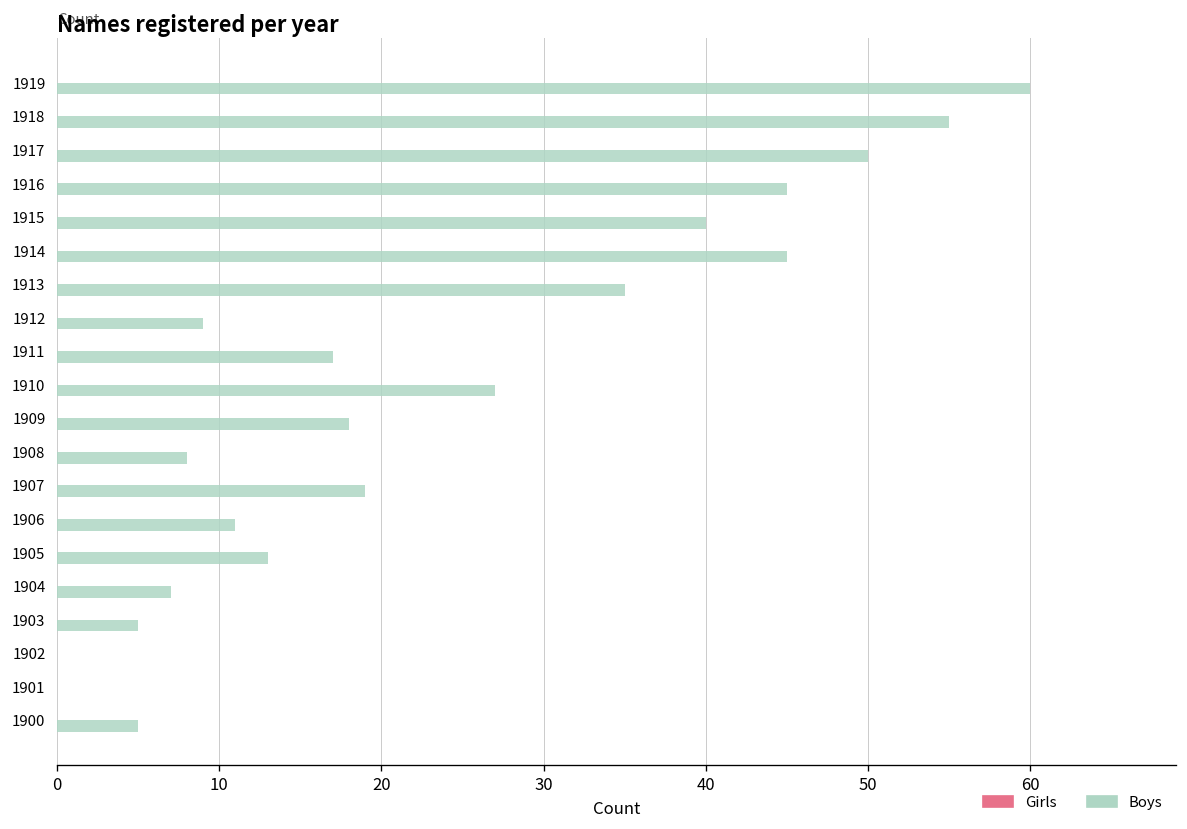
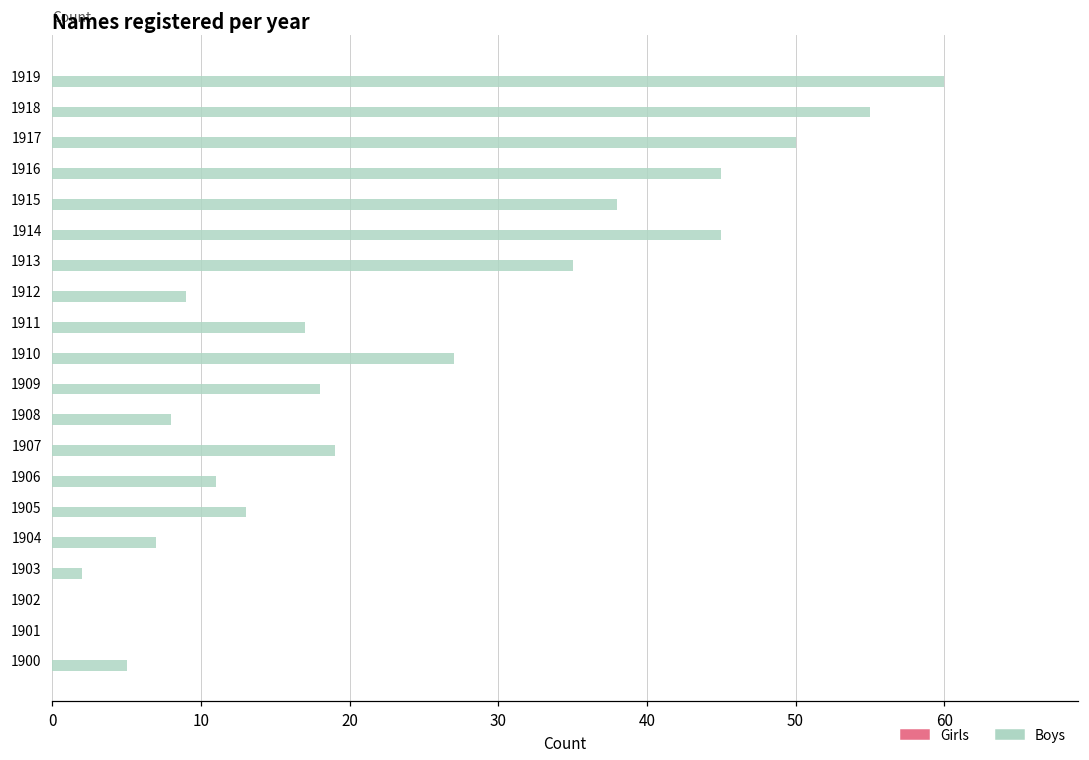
Boys, 1915: 40 -> 38
Boys, 1903: 5 -> 2
